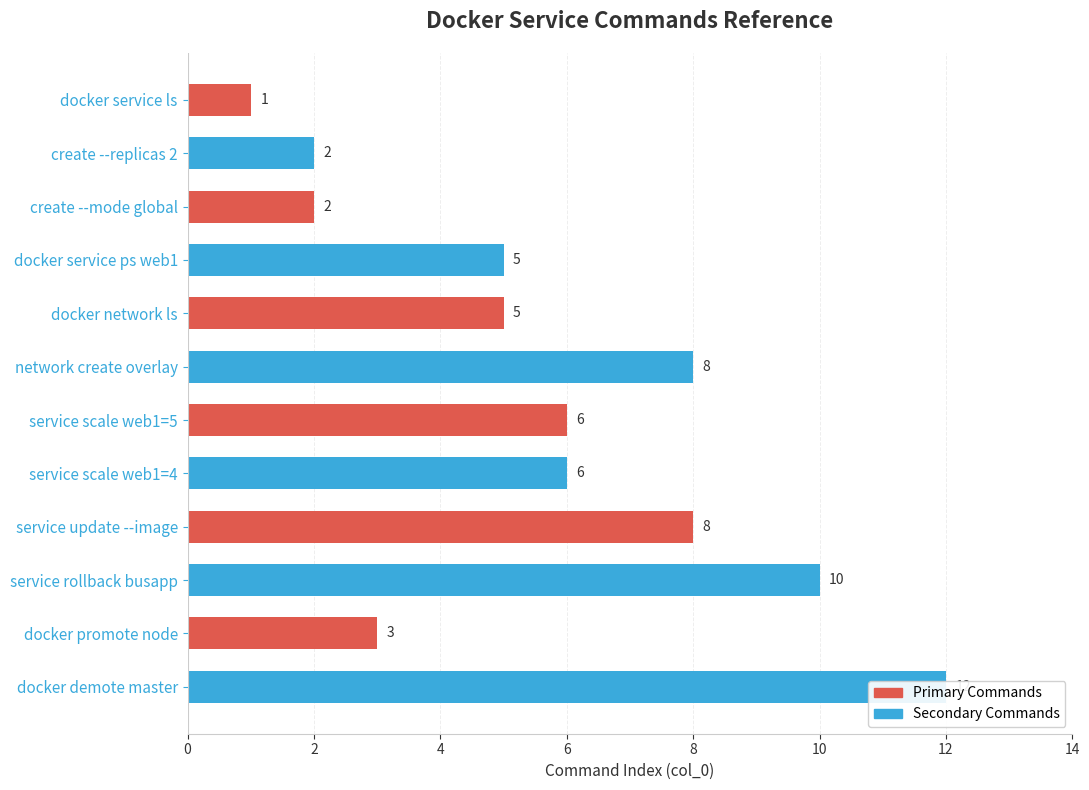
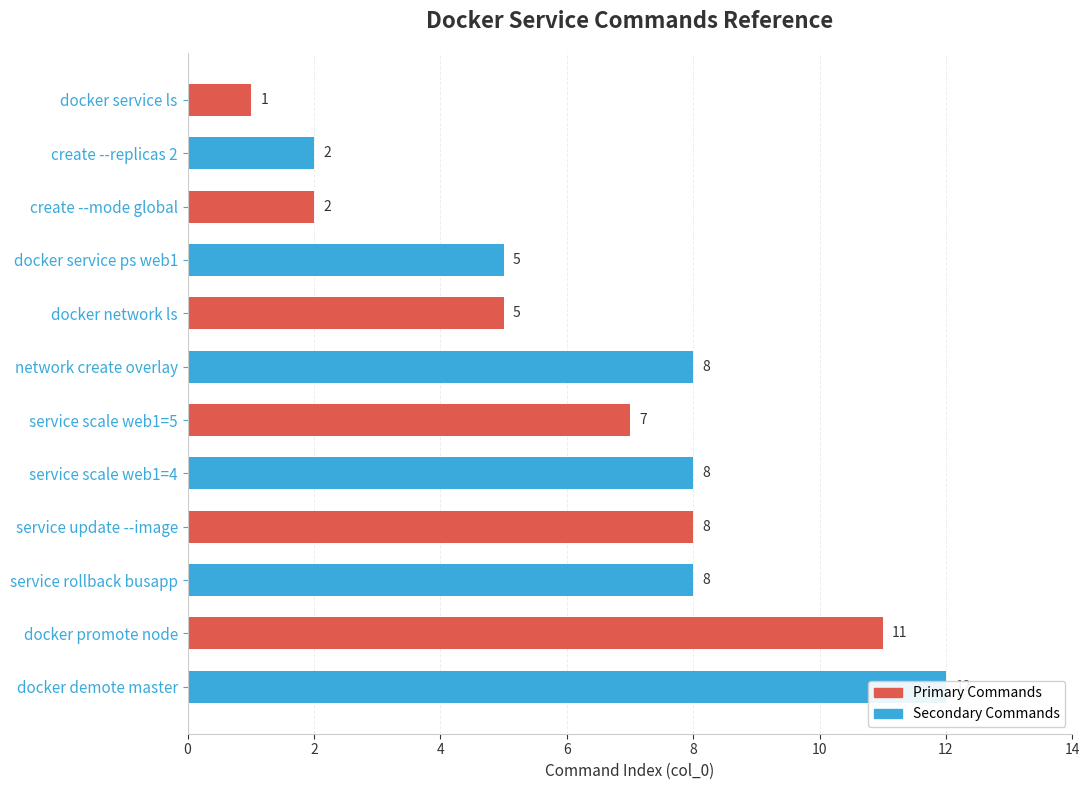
service scale web1=5: 6 -> 7
service scale web1=4: 6 -> 8
service rollback busapp: 10 -> 8
docker promote node: 3 -> 11
